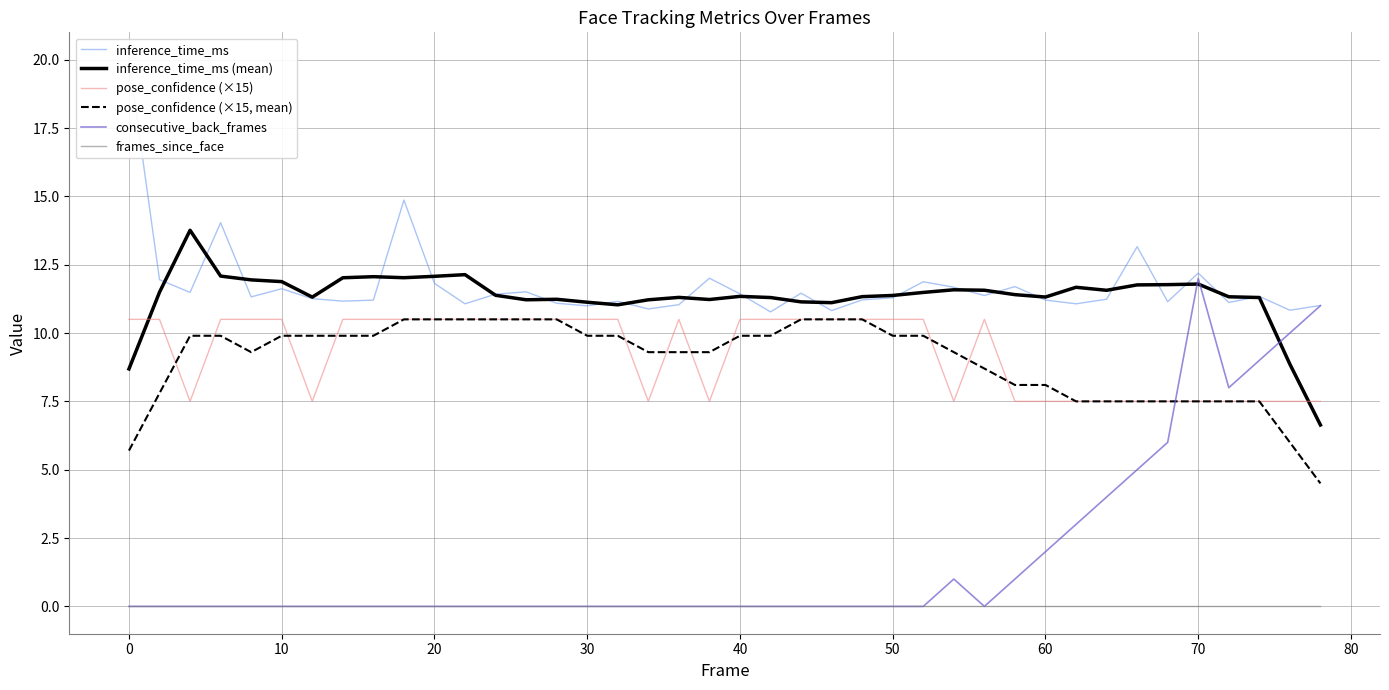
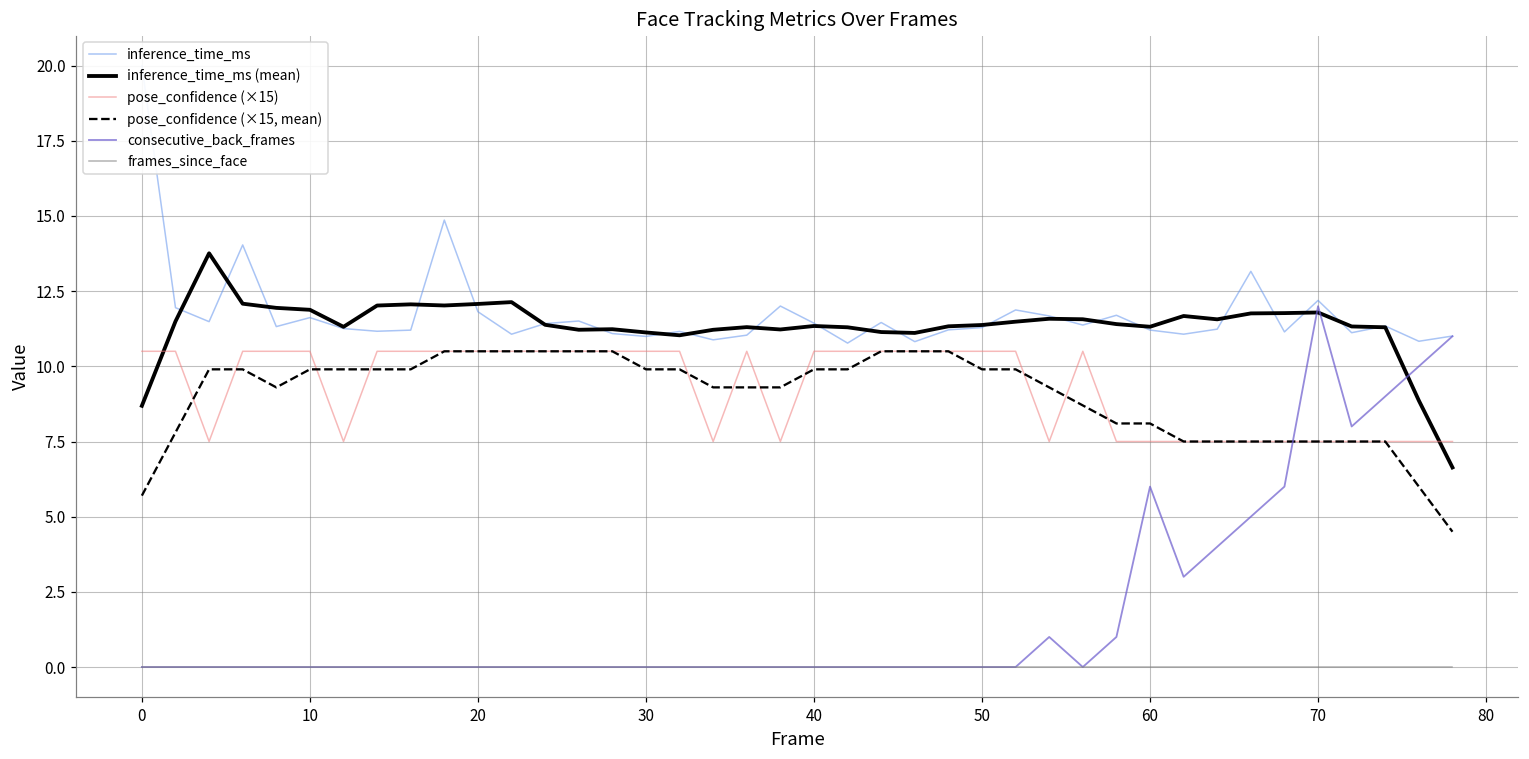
consecutive_back_frames, 60: 2 -> 6
